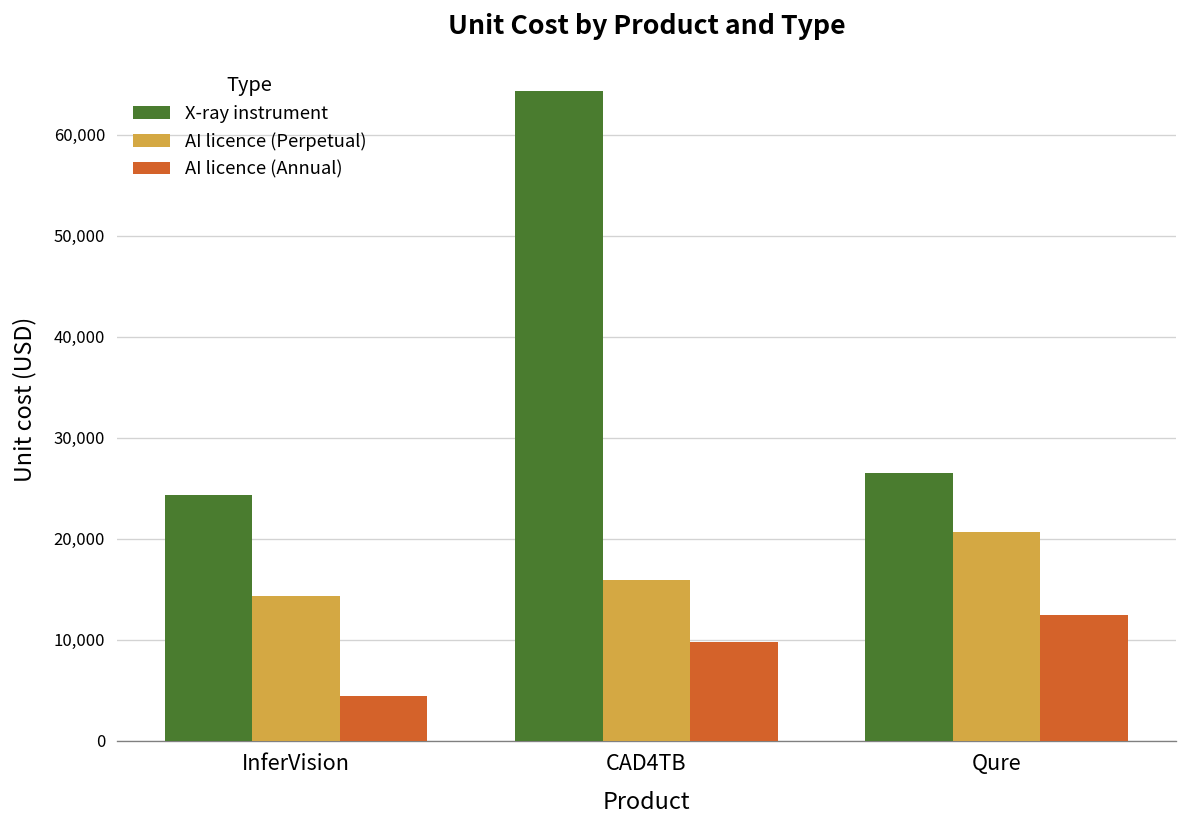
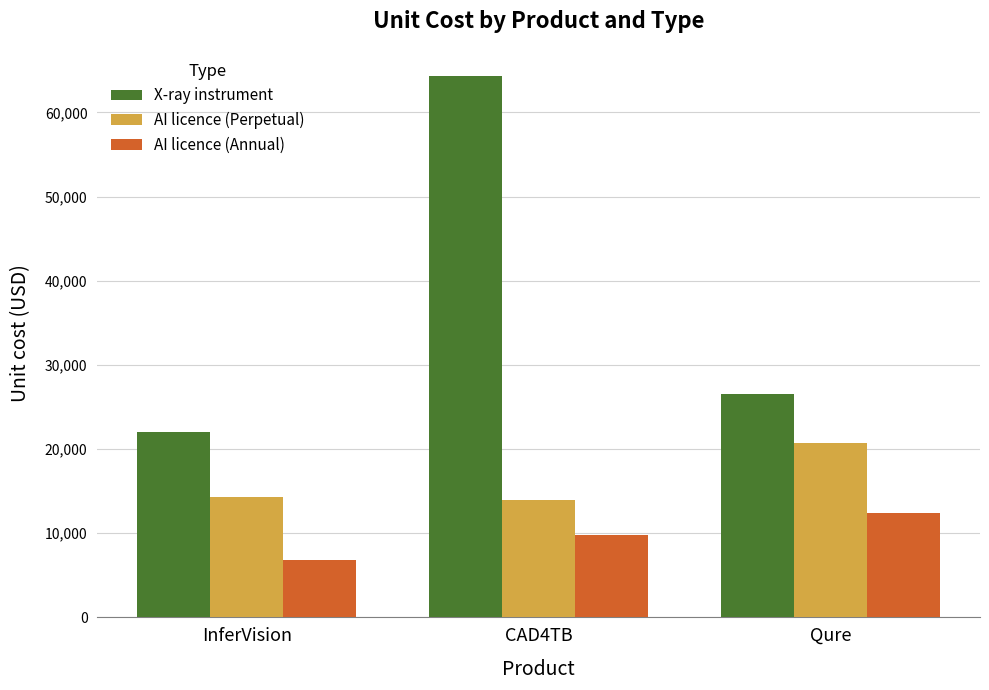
X-ray instrument, InferVision: 24,000 -> 22,000
AI licence (Annual), InferVision: 4,000 -> 7,000
AI licence (Perpetual), CAD4TB: 16,000 -> 14,000
